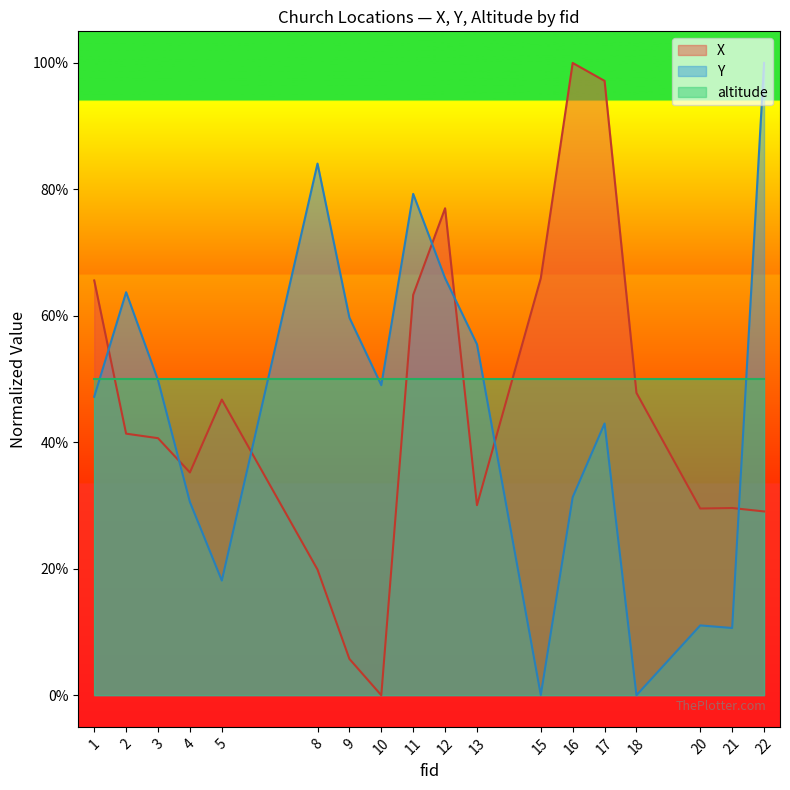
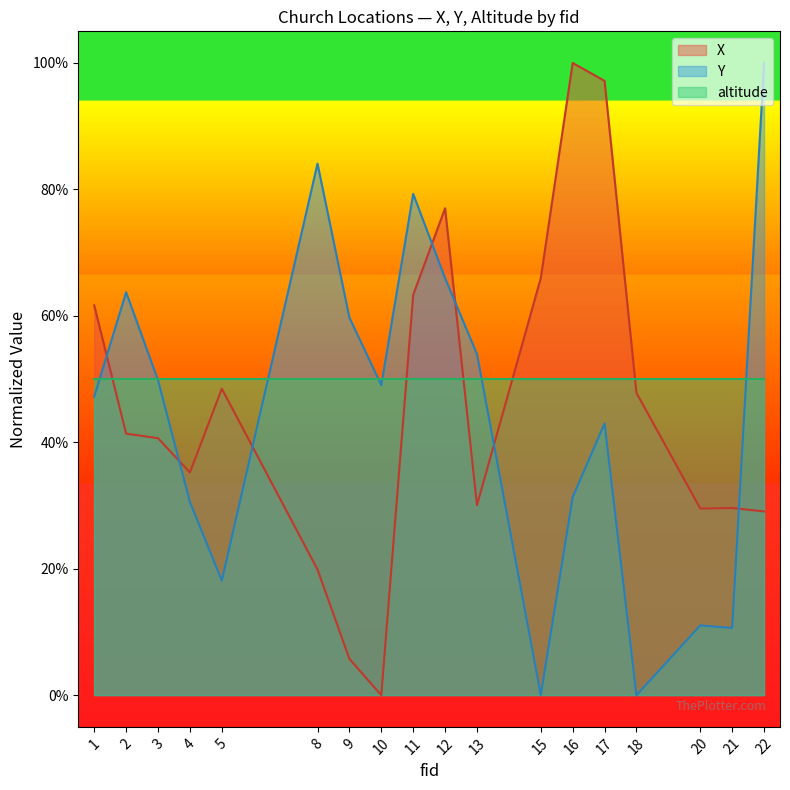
X, 1: 66% -> 62%
X, 5: 47% -> 48%
Y, 13: 56% -> 54%
